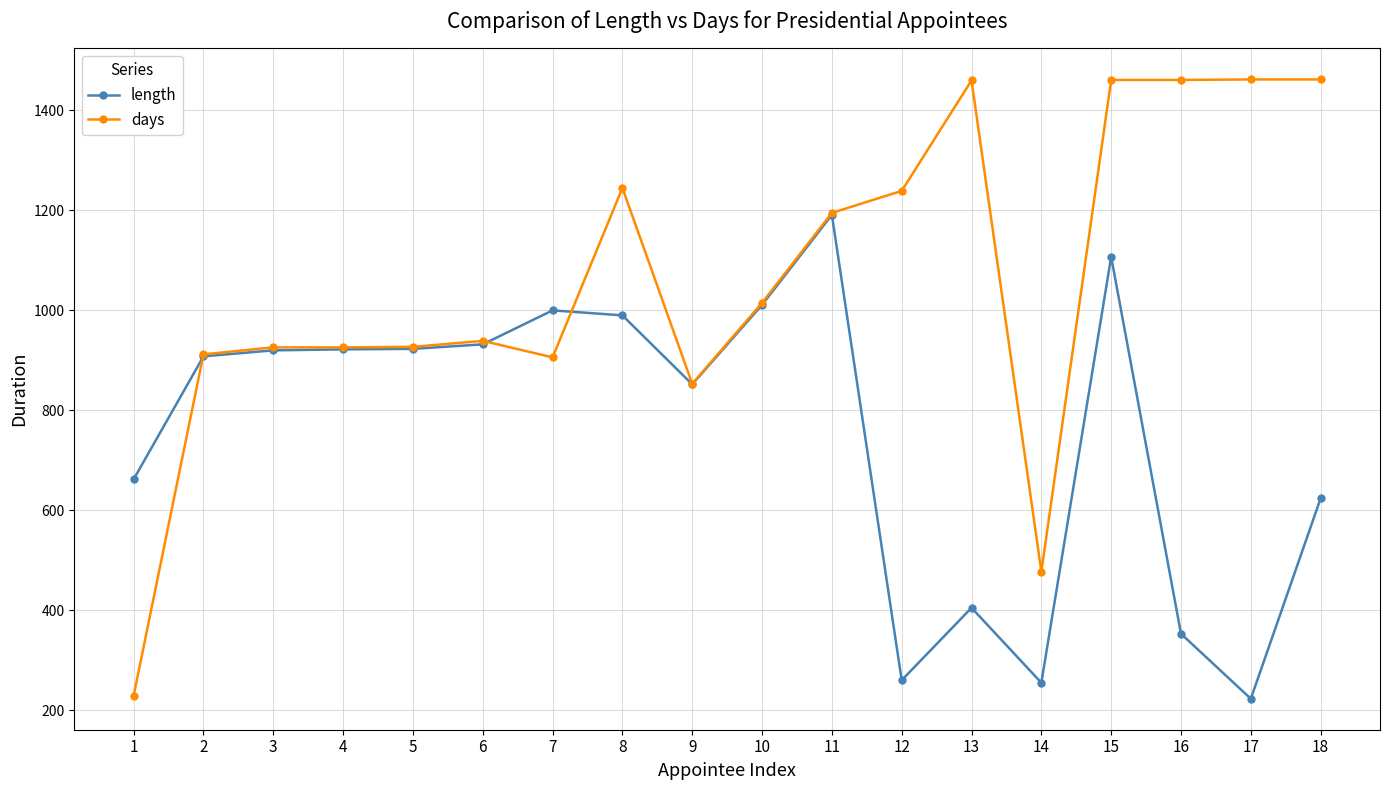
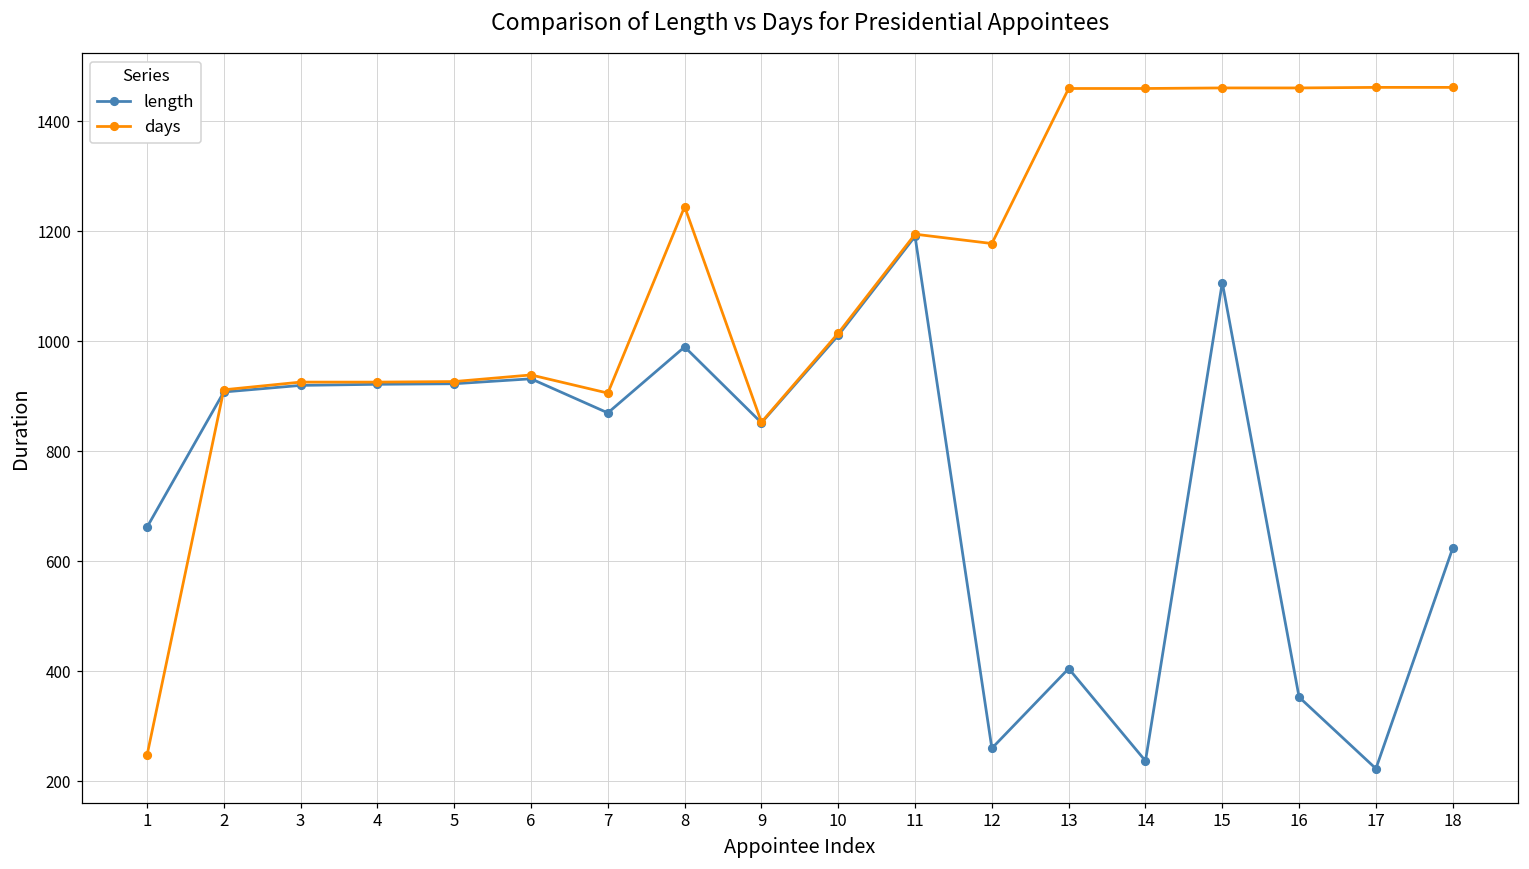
days, 1: 230 -> 250
length, 7: 1000 -> 870
days, 12: 1240 -> 1180
length, 14: 260 -> 240
days, 14: 480 -> 1460
